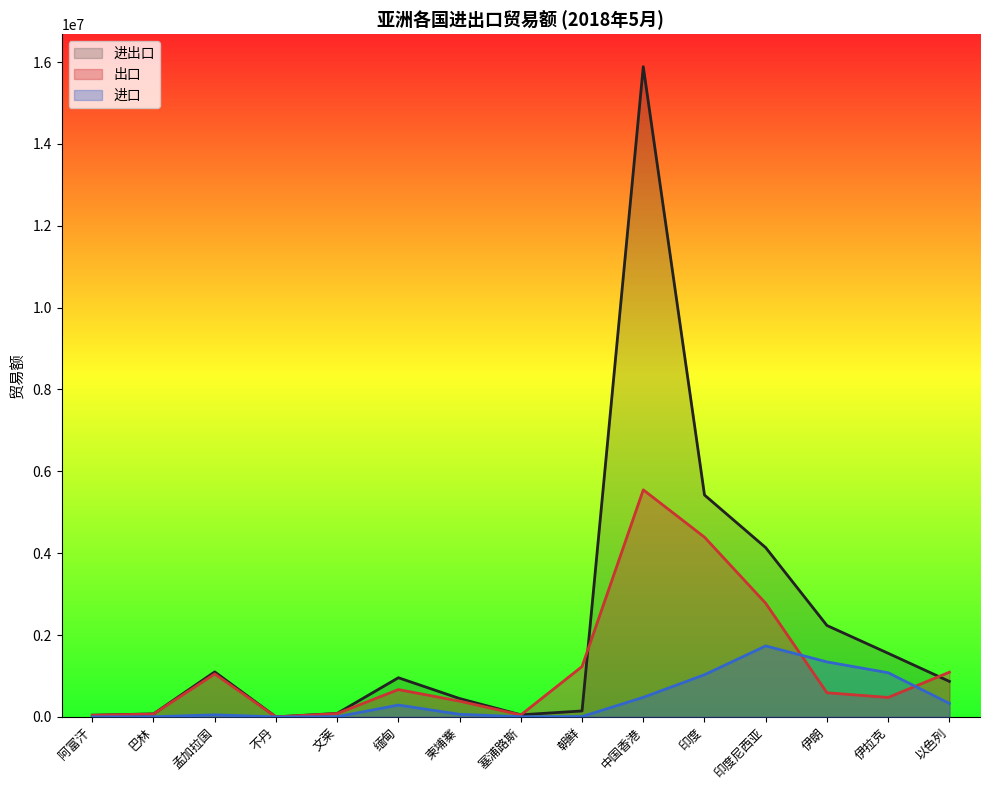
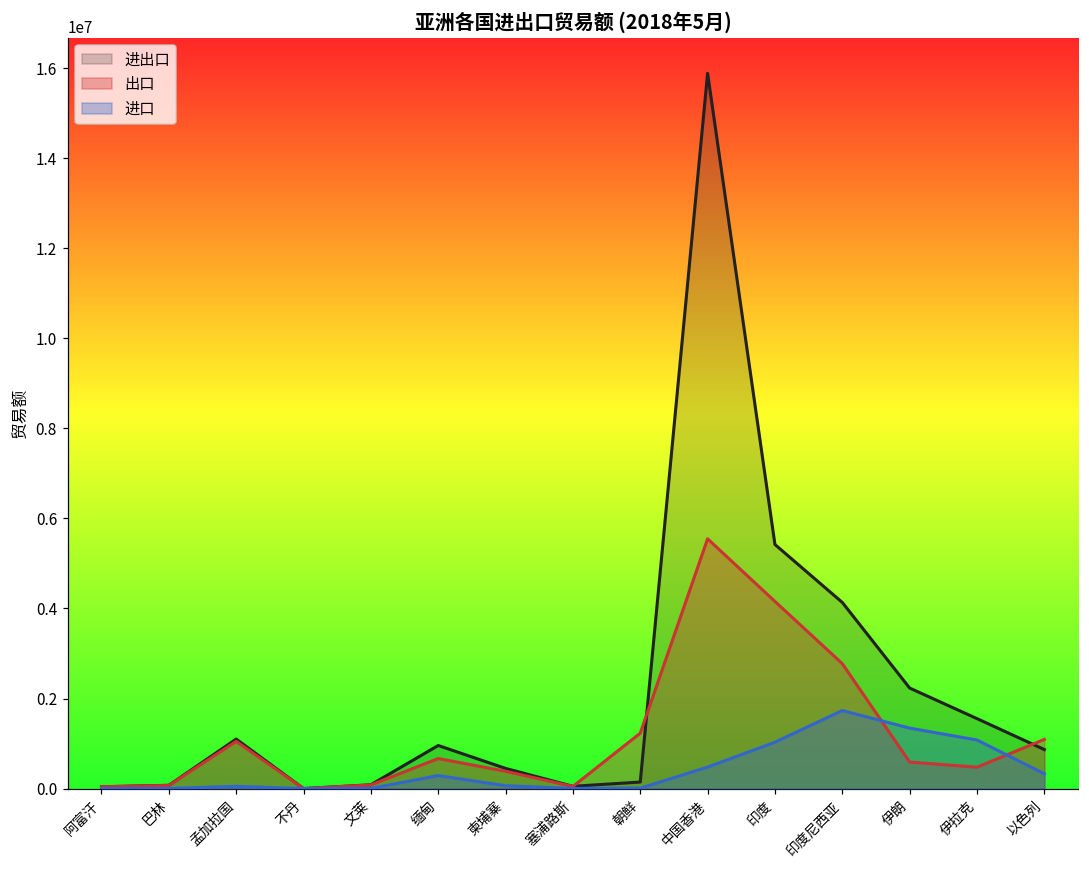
出口, 印度: 4400000 -> 4200000
